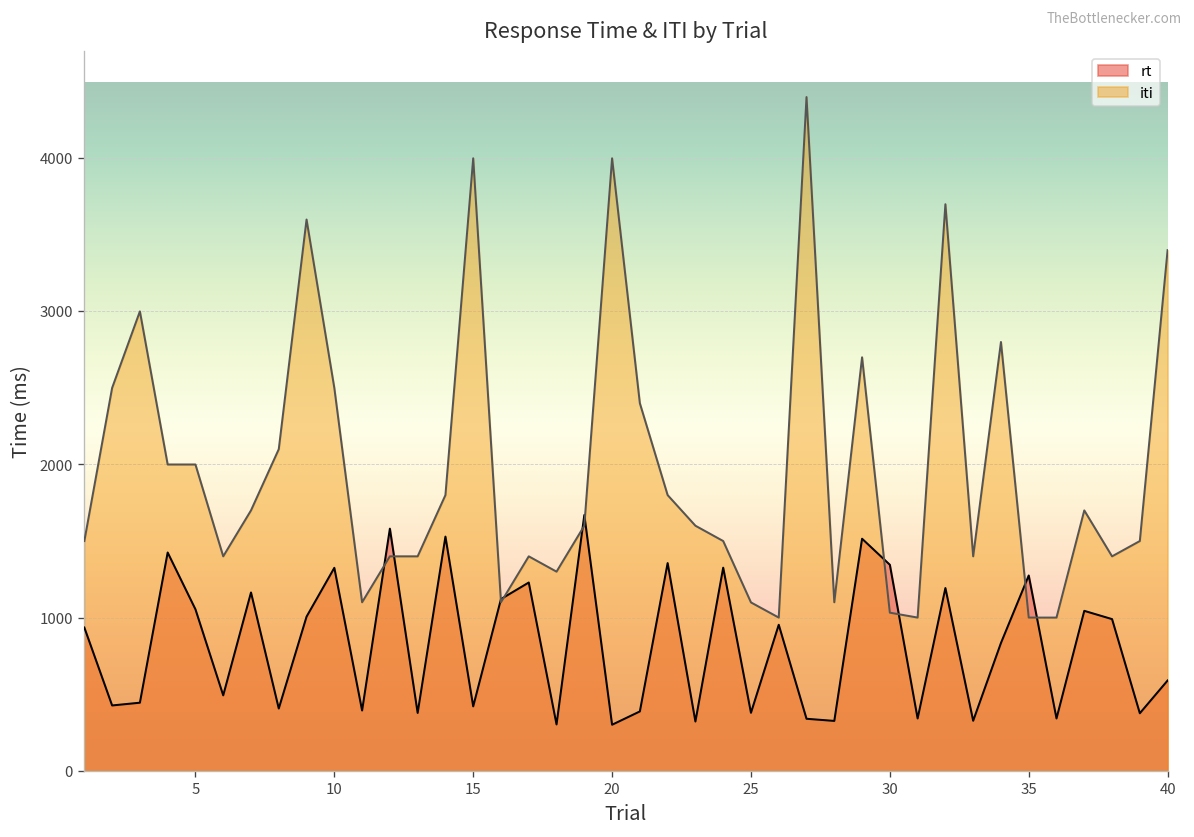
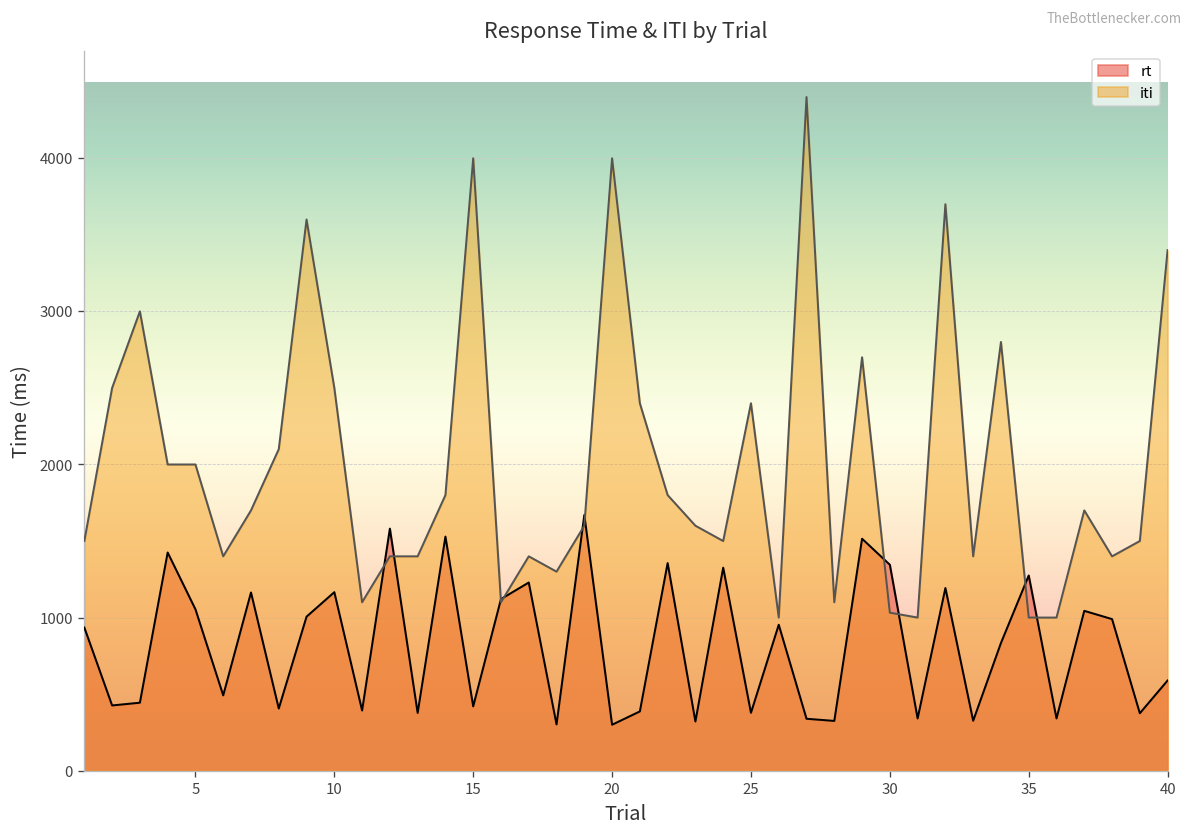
rt, 10: 1330 -> 1170
iti, 25: 1100 -> 2400
